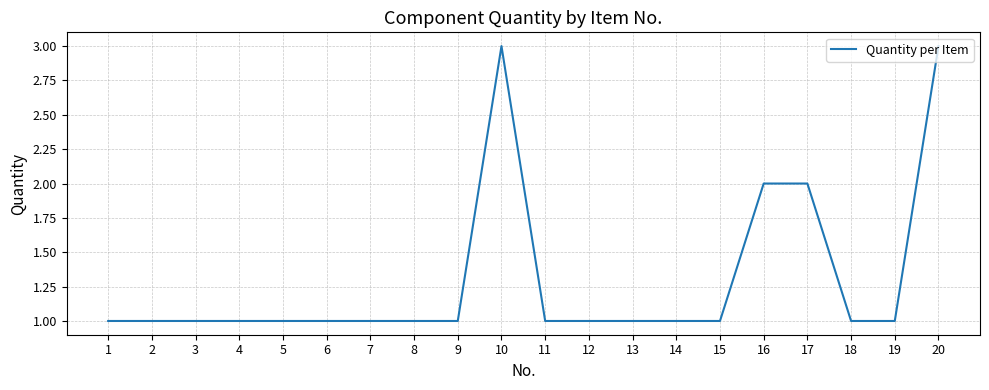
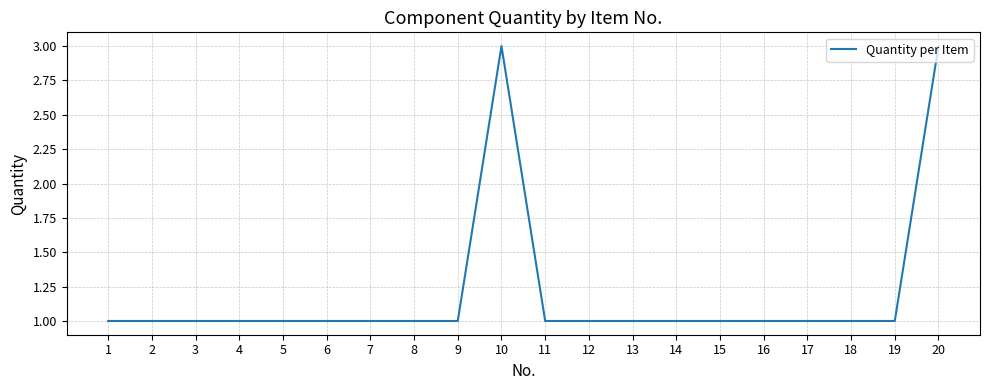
16: 2 -> 1
17: 2 -> 1
